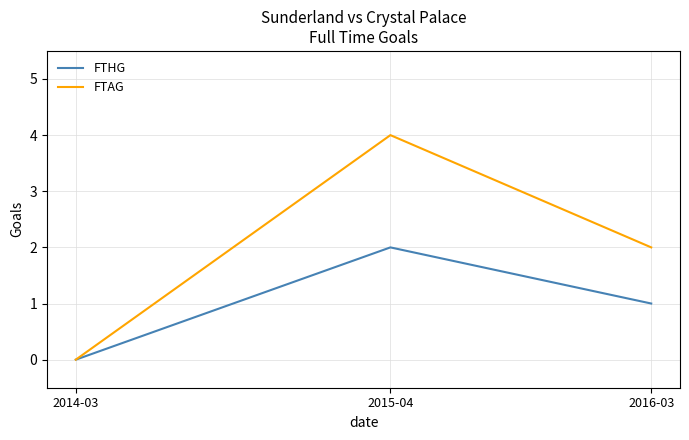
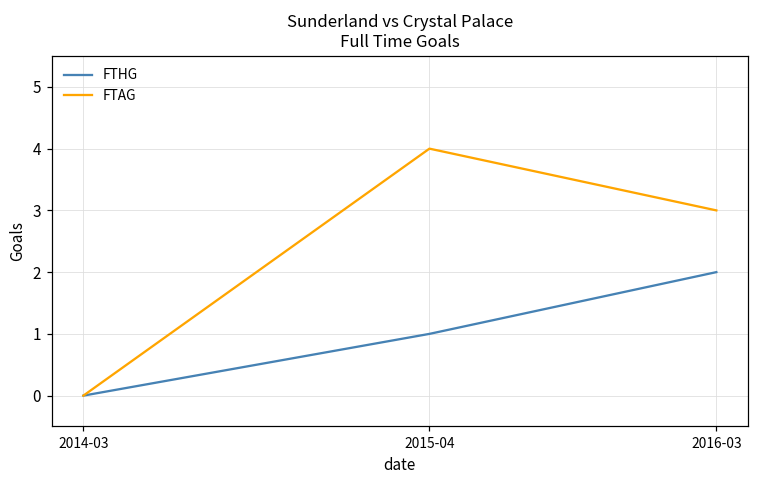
FTHG, 2015-04: 2 -> 1
FTHG, 2016-03: 1 -> 2
FTAG, 2016-03: 2 -> 3
